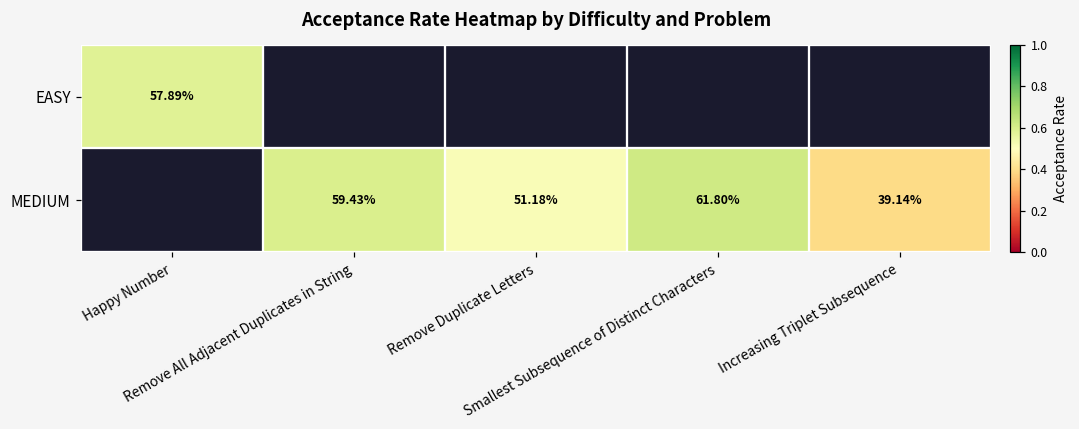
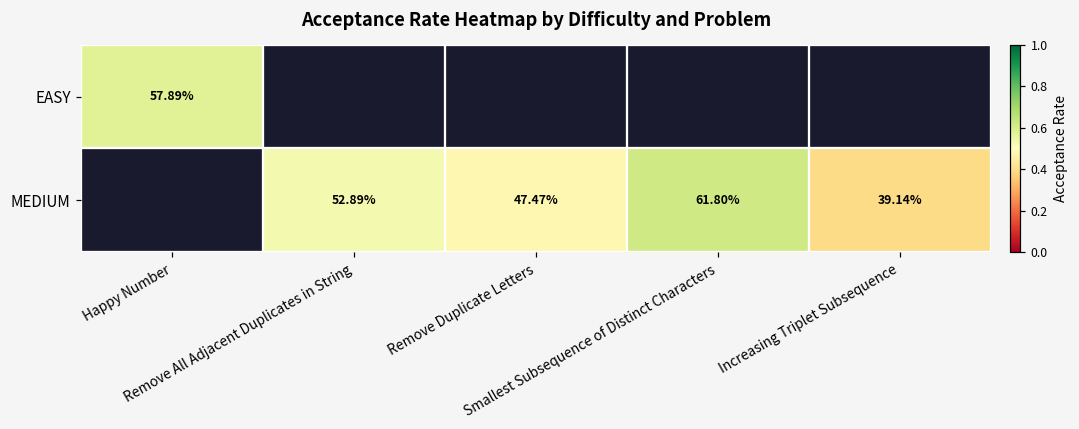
MEDIUM, Remove All Adjacent Duplicates in String: 59.43% -> 52.89%
MEDIUM, Remove Duplicate Letters: 51.18% -> 47.47%
